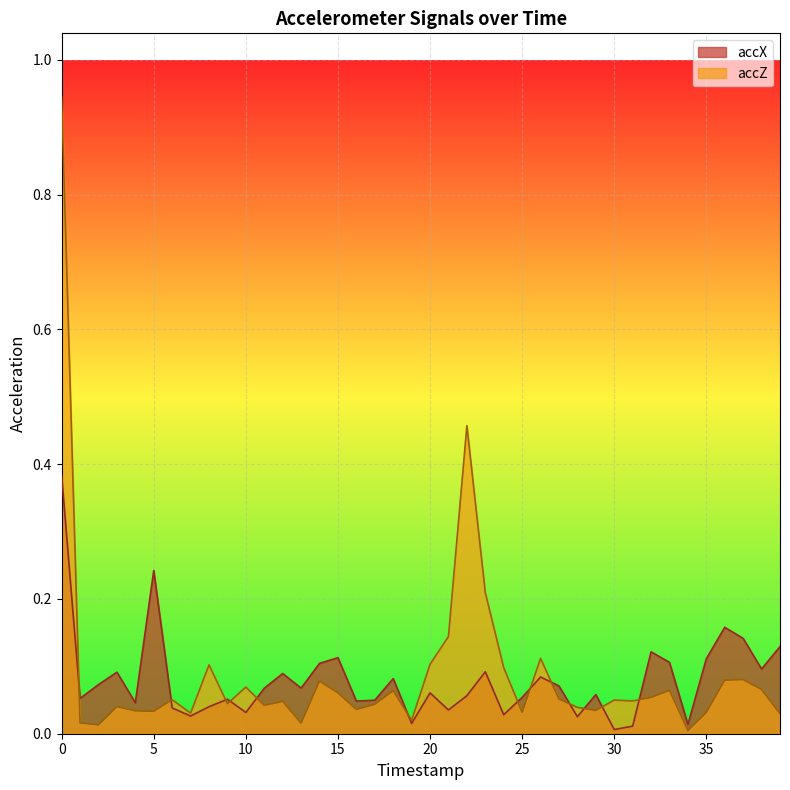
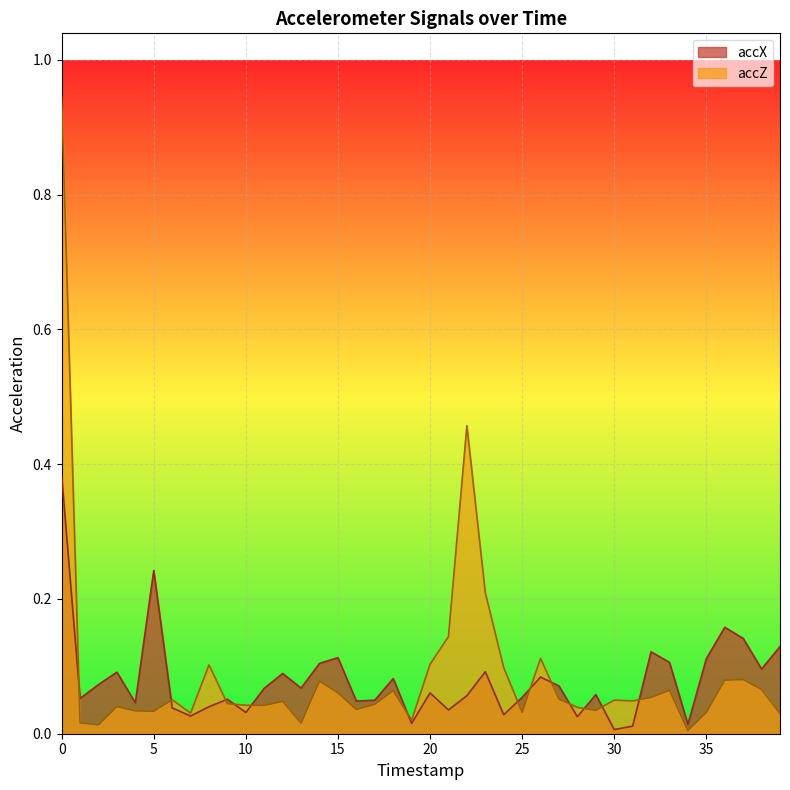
accZ, 10: 0.07 -> 0.04
